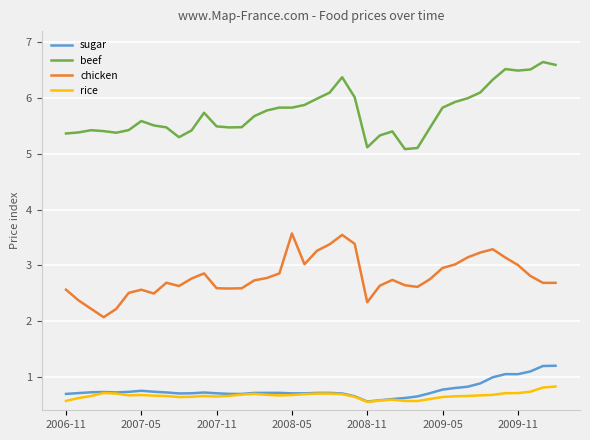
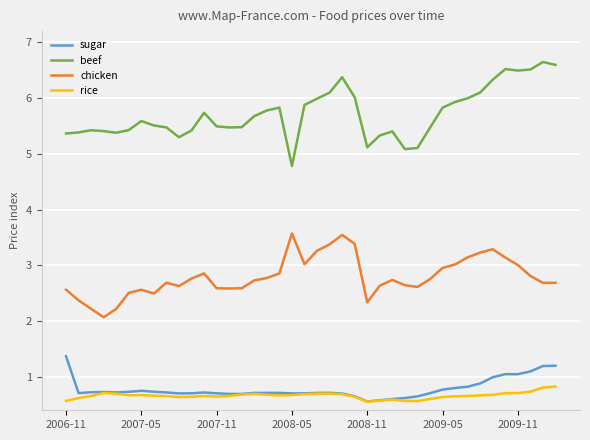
sugar, 2006-11: 0.7 -> 1.4
beef, 2008-05: 5.8 -> 4.8
